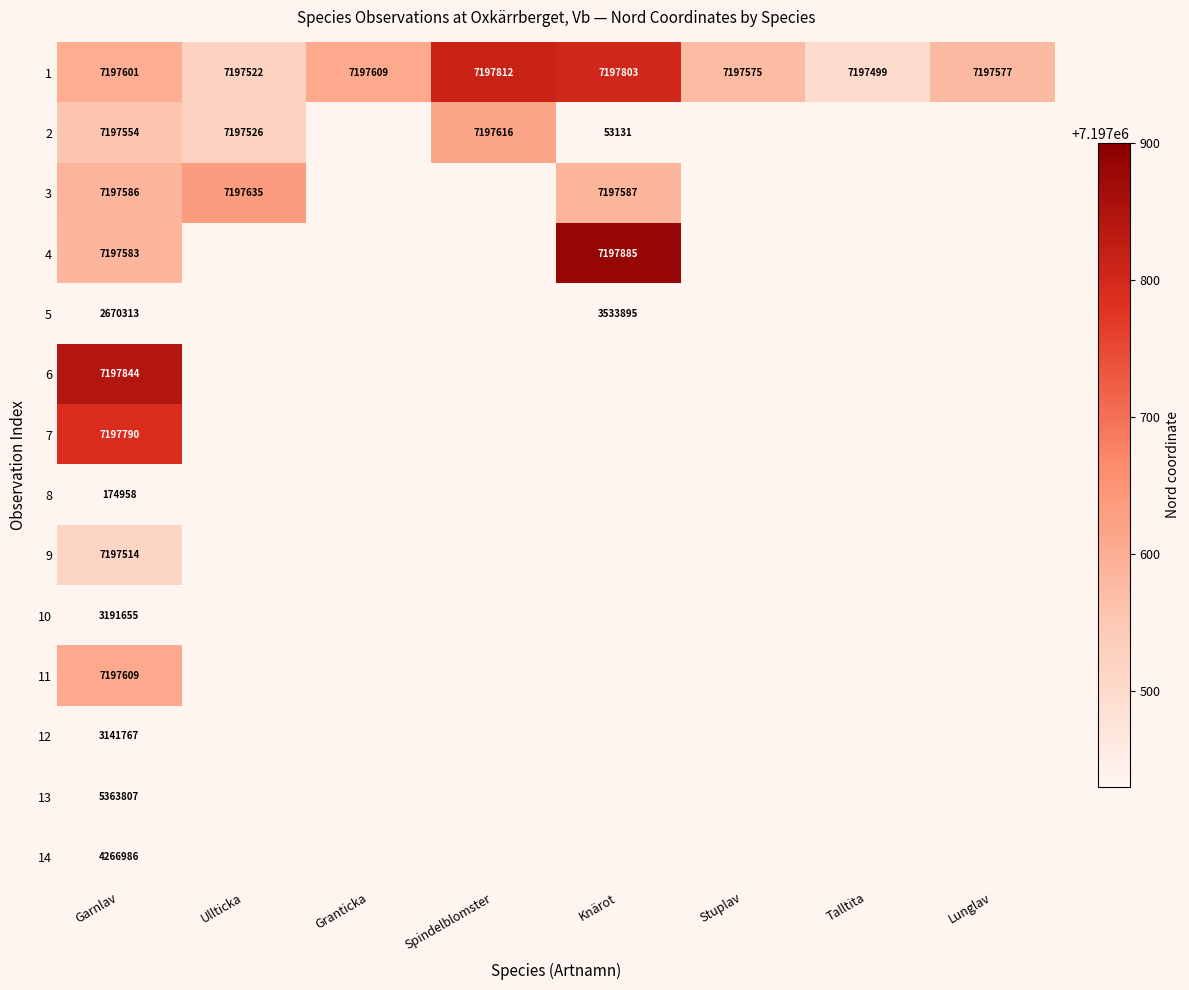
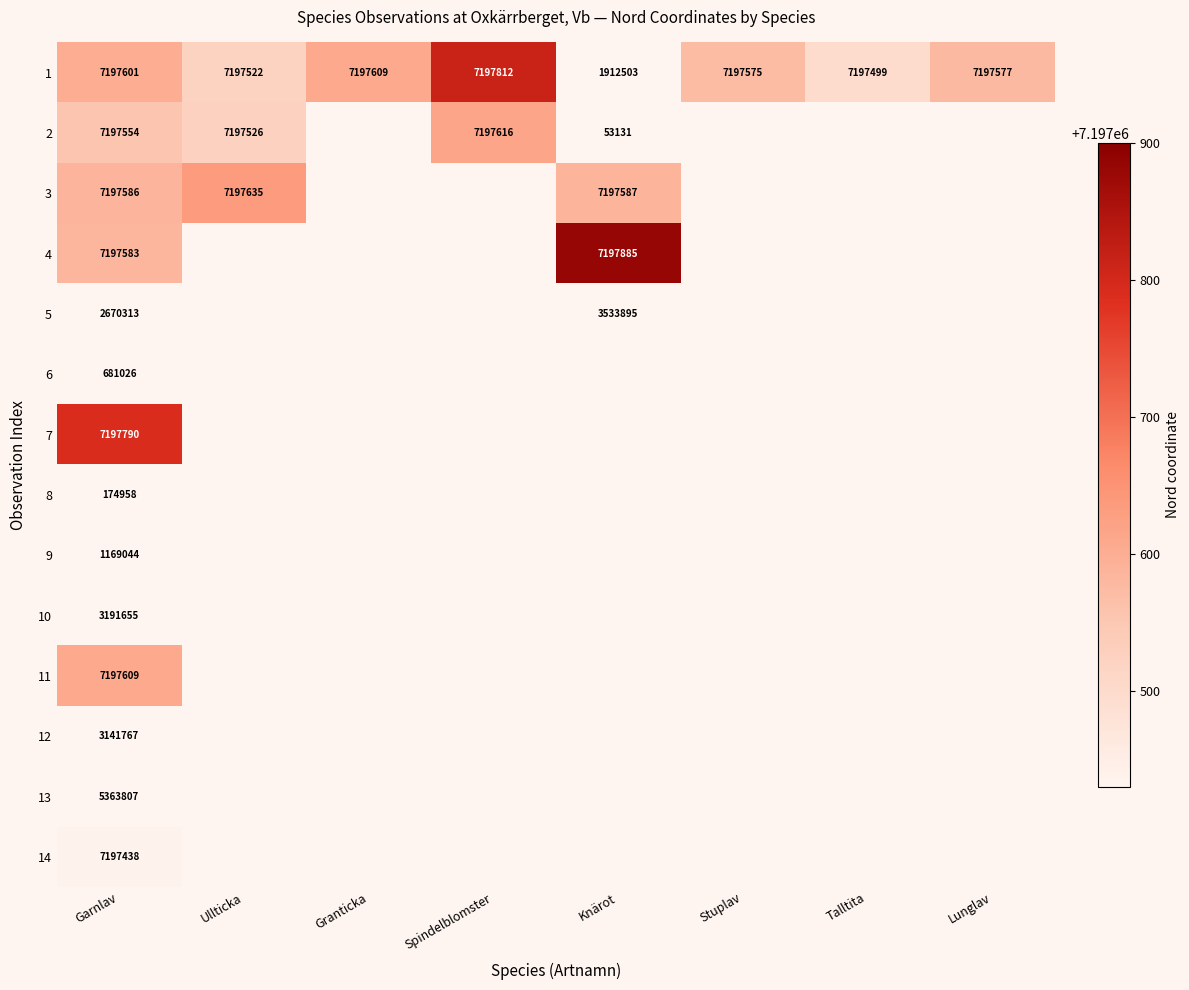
1, Knärot: 7197803 -> 1912503
6, Garnlav: 7197844 -> 681026
9, Garnlav: 7197514 -> 1169044
14, Garnlav: 4266986 -> 7197438
